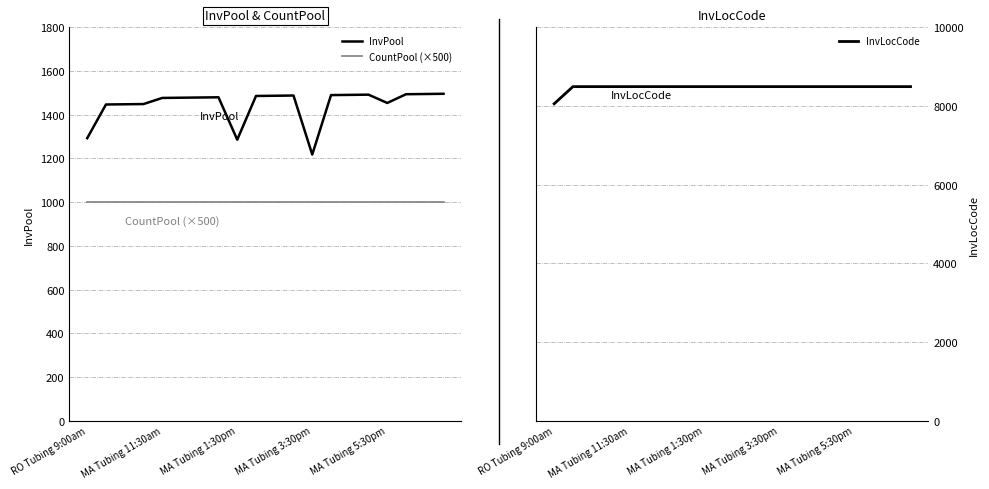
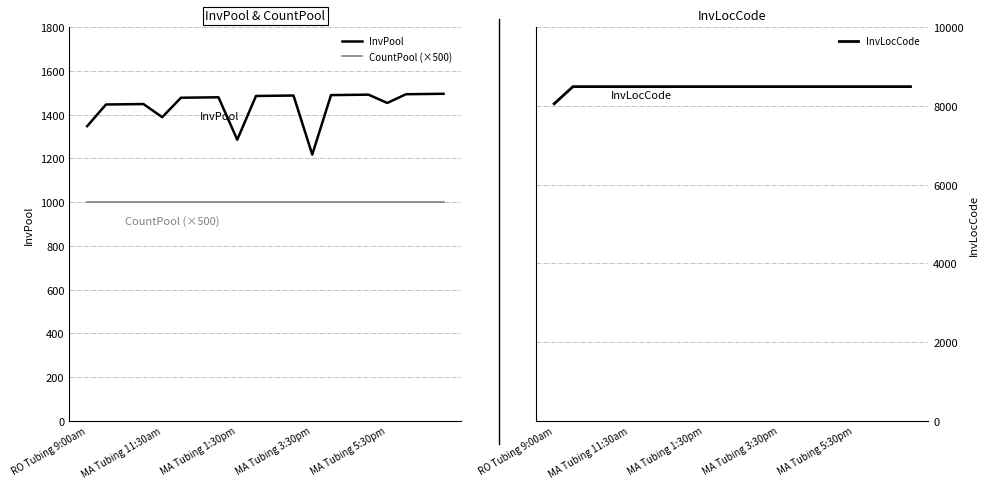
InvPool & CountPool, InvPool, RO Tubing 9:00am: 1290 -> 1350
InvPool & CountPool, InvPool, MA Tubing 11:30am: 1480 -> 1390
